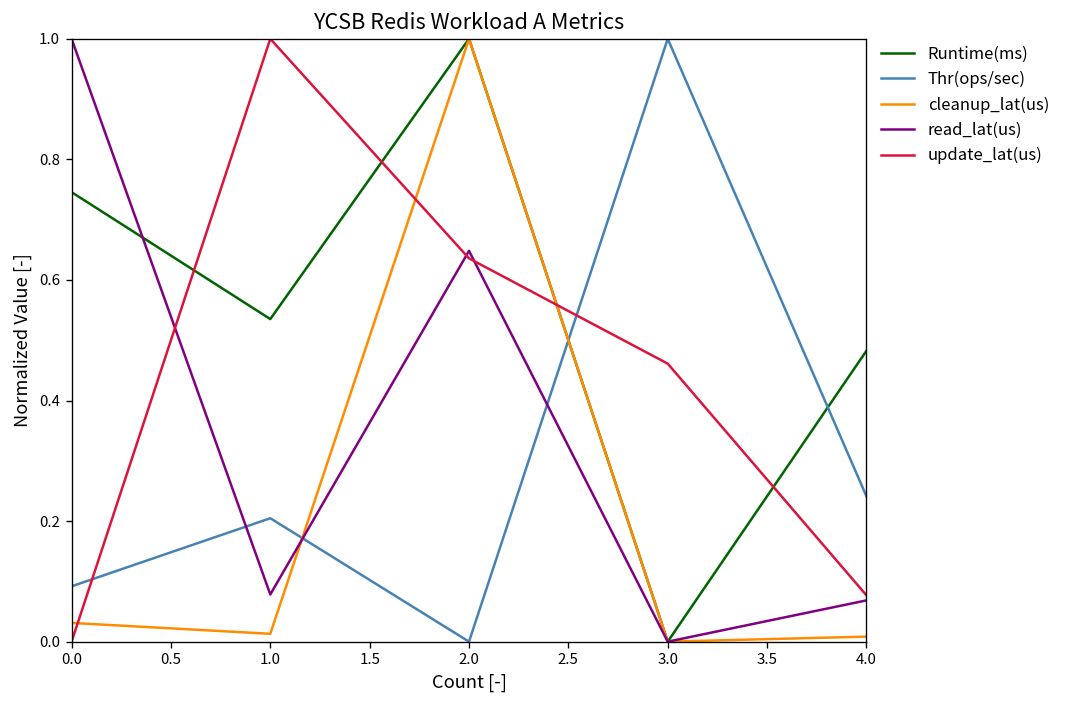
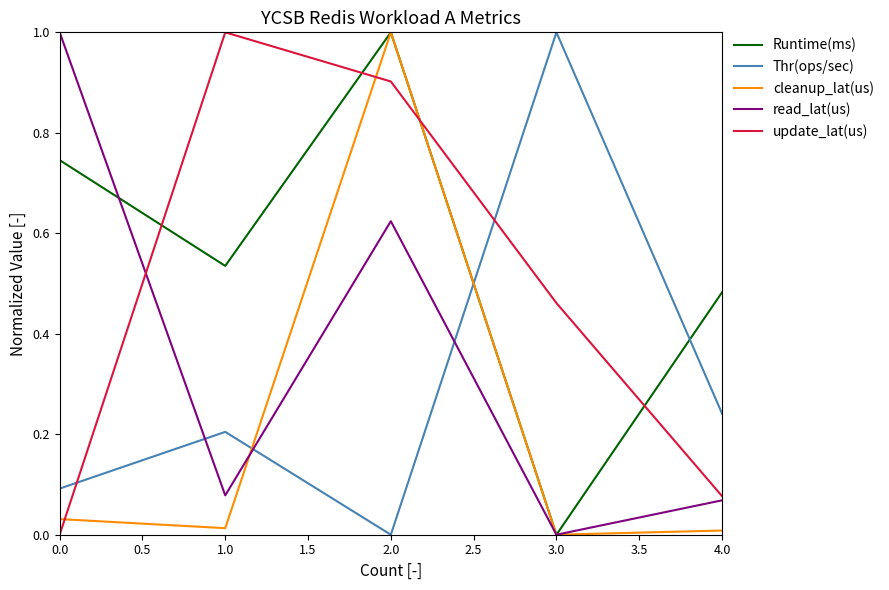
read_lat(us), 2.0: 0.65 -> 0.62
update_lat(us), 2.0: 0.64 -> 0.90
